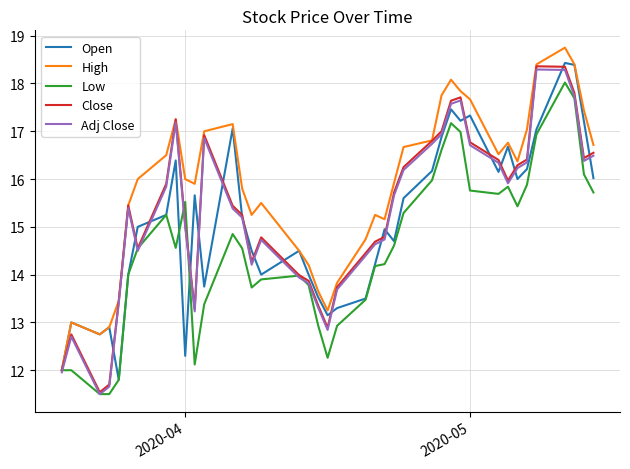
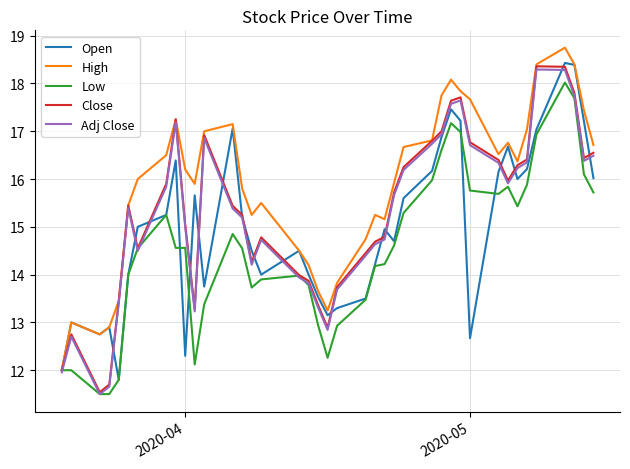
High, 2020-04: 16.0 -> 16.2
Low, 2020-04: 15.5 -> 14.6
Open, 2020-05: 17.3 -> 12.7
